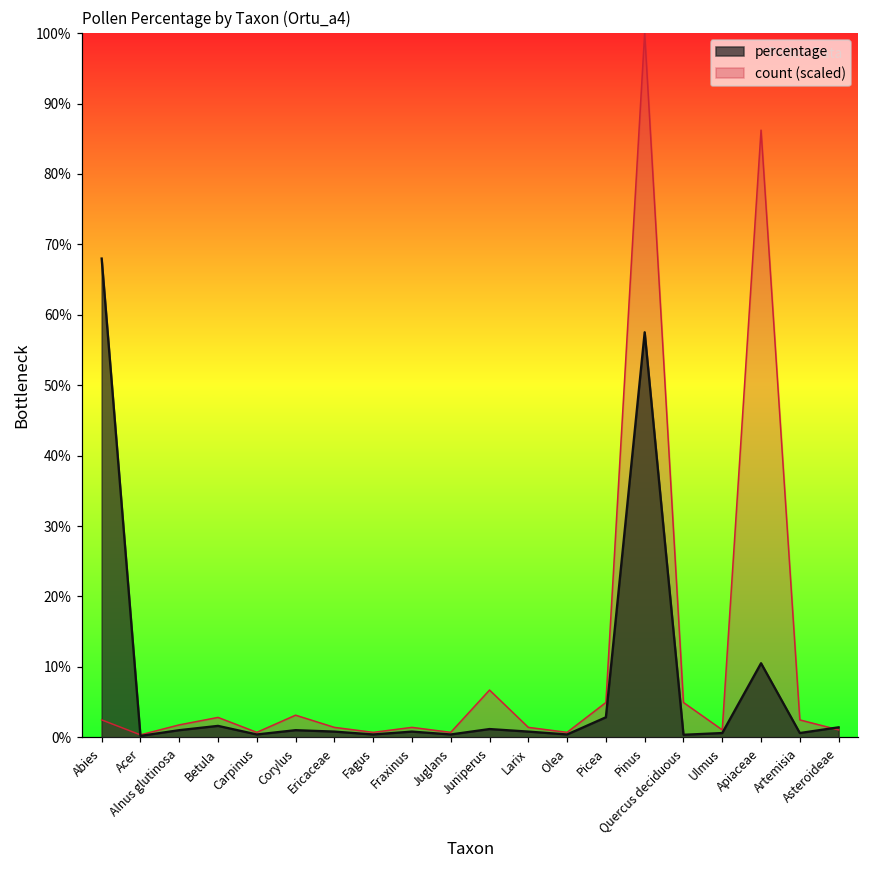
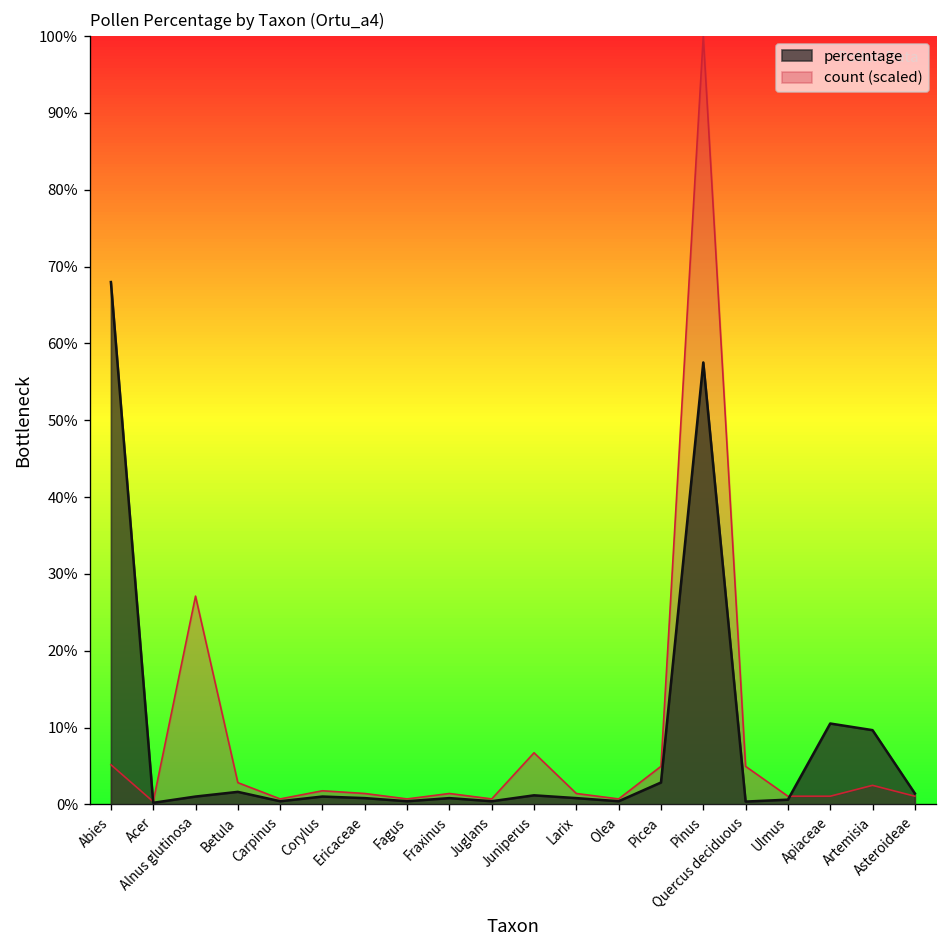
count (scaled), Abies: 2% -> 5%
count (scaled), Alnus glutinosa: 2% -> 27%
count (scaled), Corylus: 3% -> 2%
count (scaled), Apiaceae: 86% -> 1%
percentage, Artemisia: 1% -> 10%
